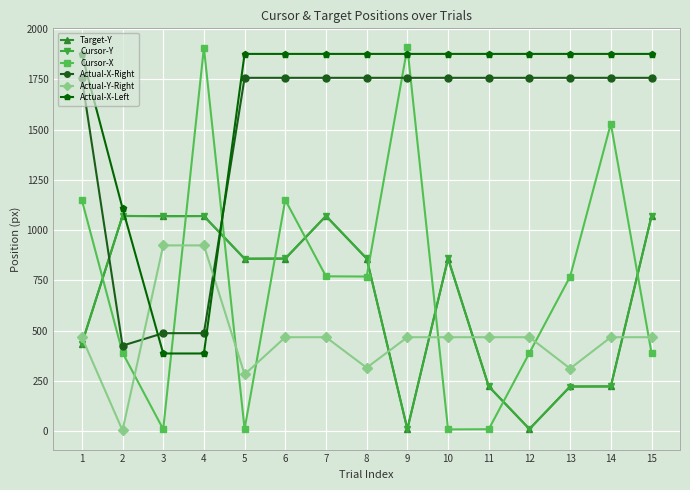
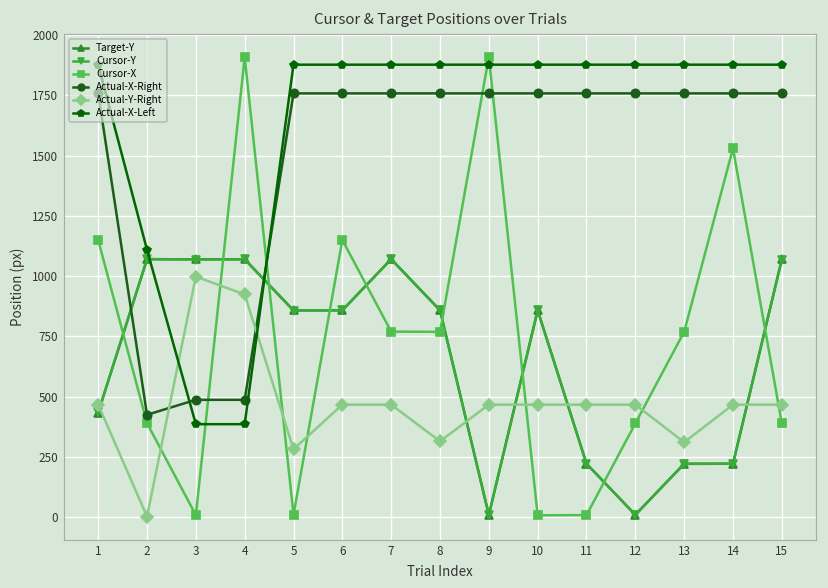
Actual-Y-Right, 3: 920 -> 1000
